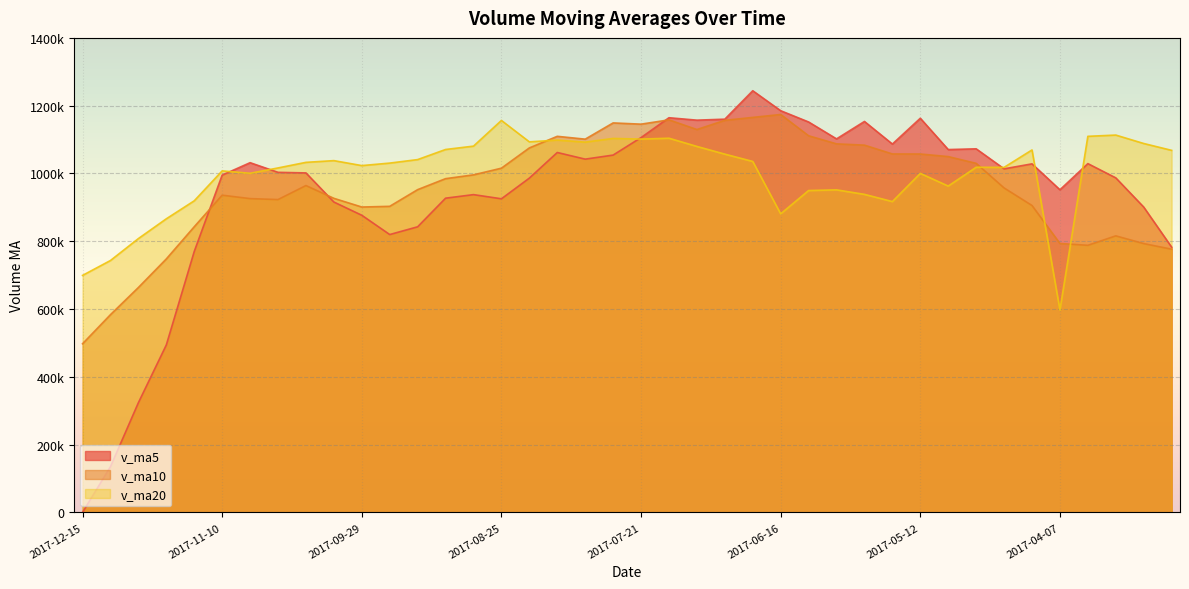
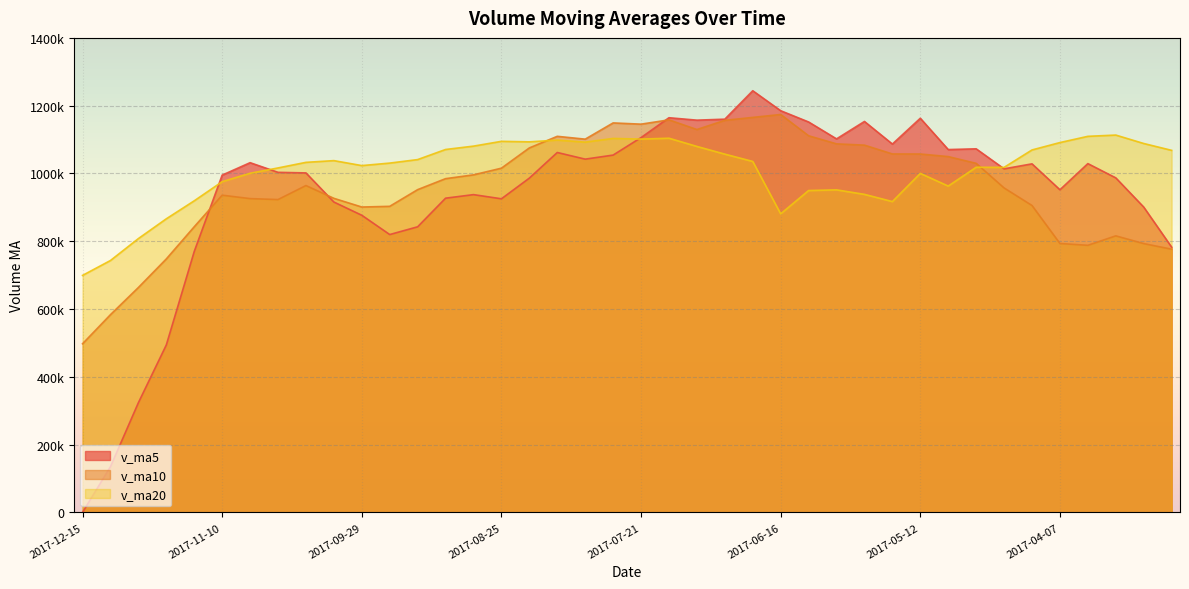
v_ma20, 2017-11-10: 1010000 -> 980000
v_ma20, 2017-08-25: 1160000 -> 1090000
v_ma20, 2017-04-07: 600000 -> 1090000
